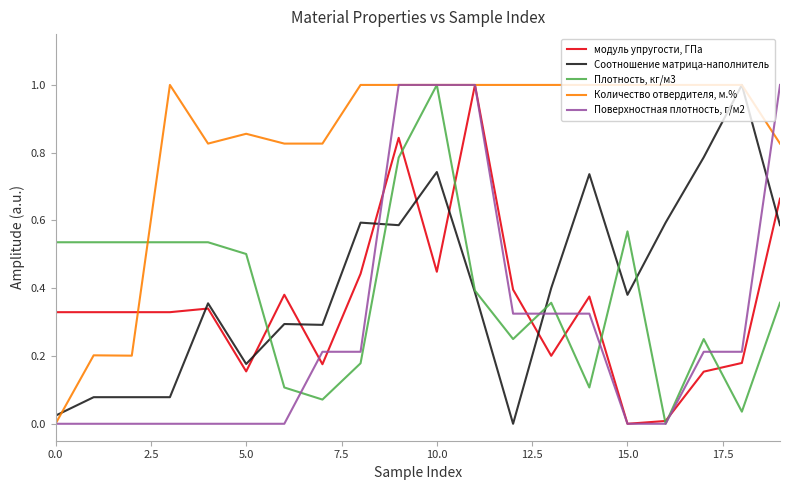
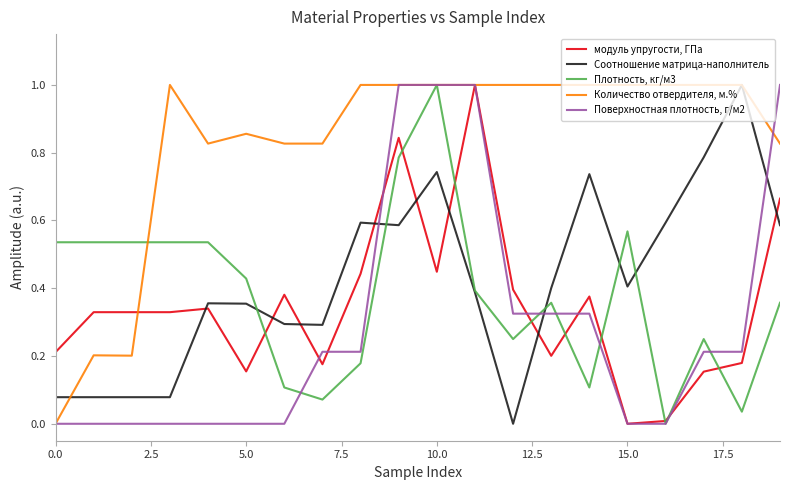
модуль упругости, ГПа, 0.0: 0.33 -> 0.21
Соотношение матрица-наполнитель, 0.0: 0.02 -> 0.08
Соотношение матрица-наполнитель, 5.0: 0.18 -> 0.35
Плотность, кг/м3, 5.0: 0.50 -> 0.43
Соотношение матрица-наполнитель, 15.0: 0.38 -> 0.41
